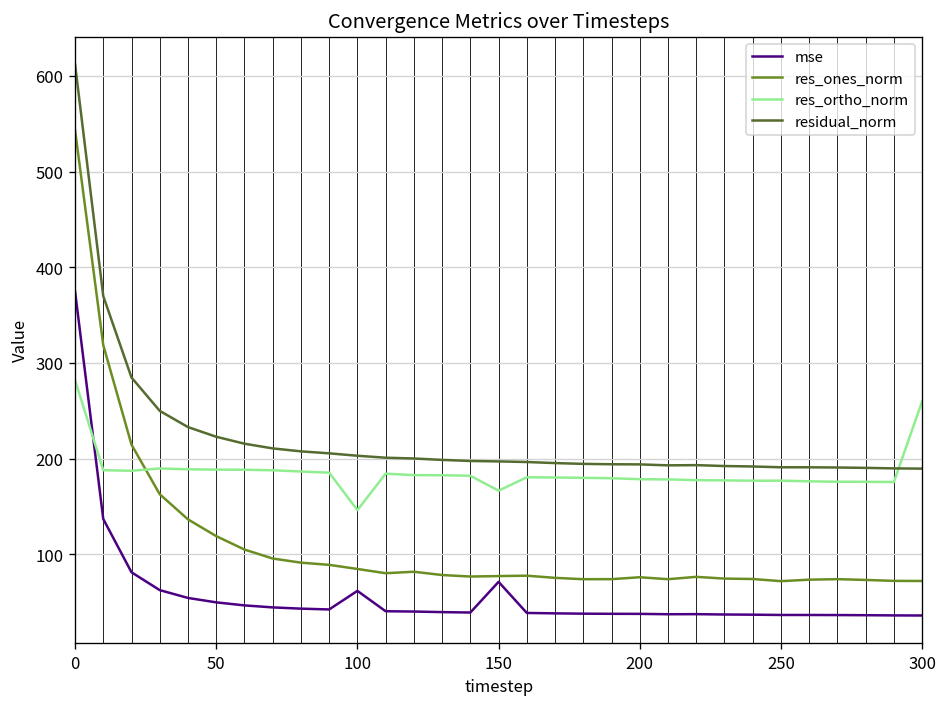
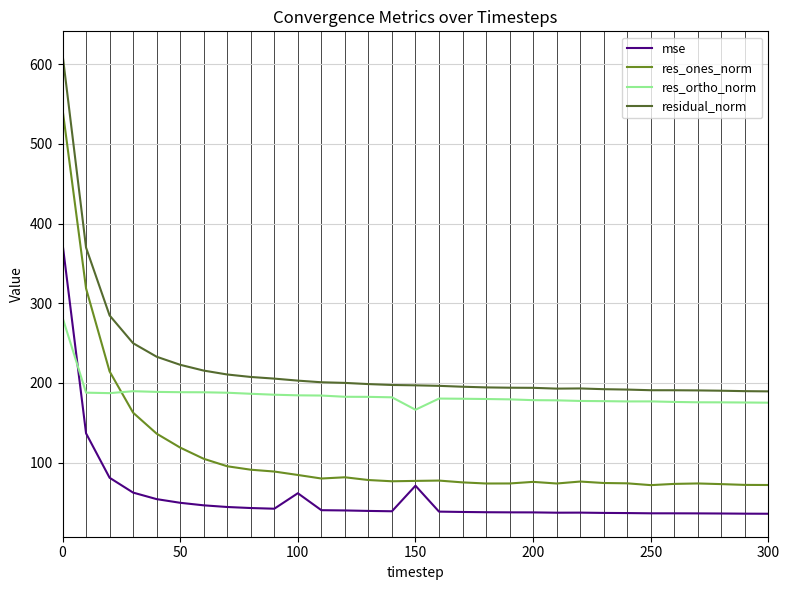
res_ortho_norm, 100: 150 -> 180
res_ortho_norm, 300: 260 -> 180
